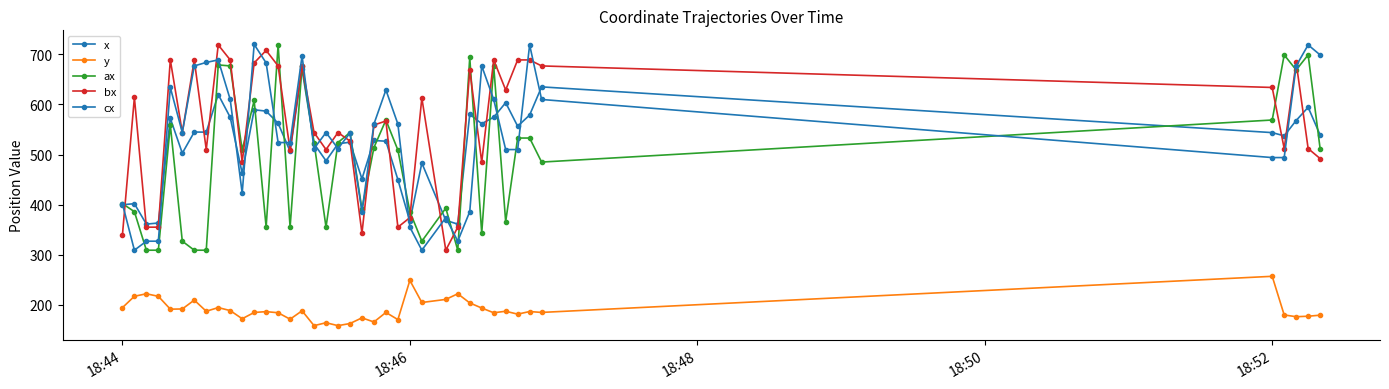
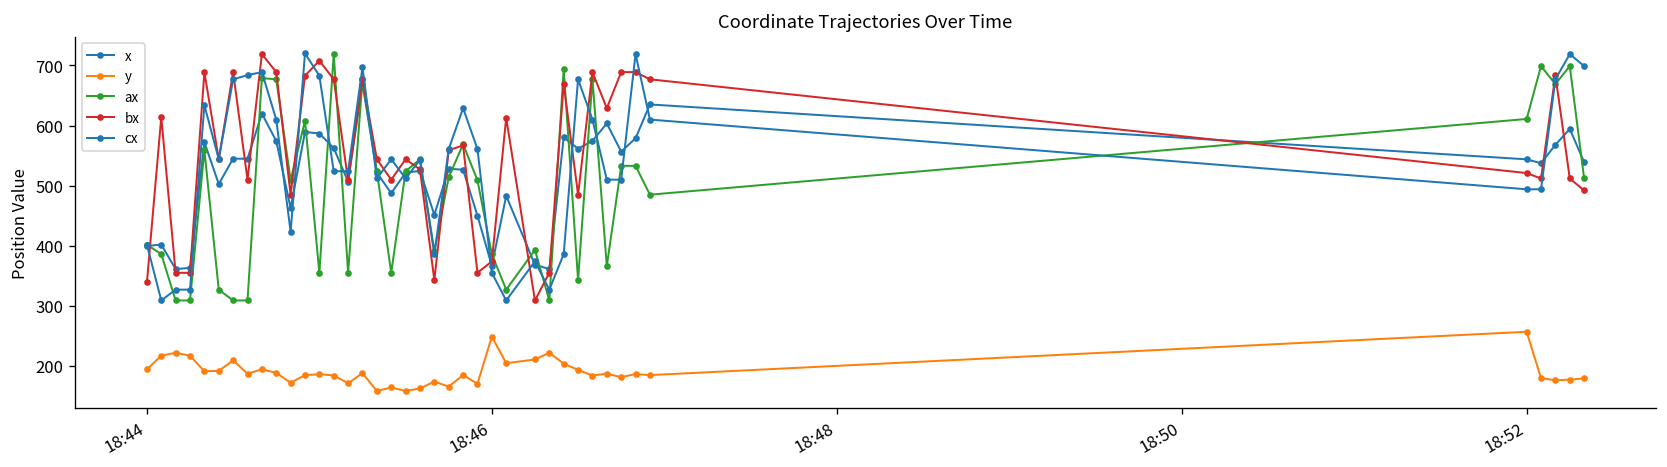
ax, 18:52: 570 -> 610
bx, 18:52: 630 -> 520
